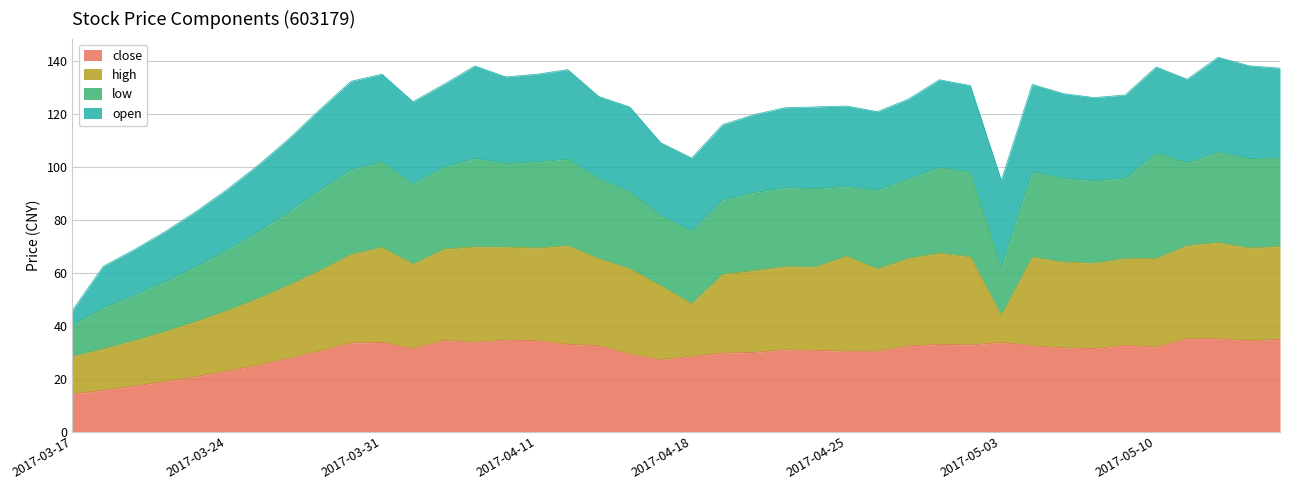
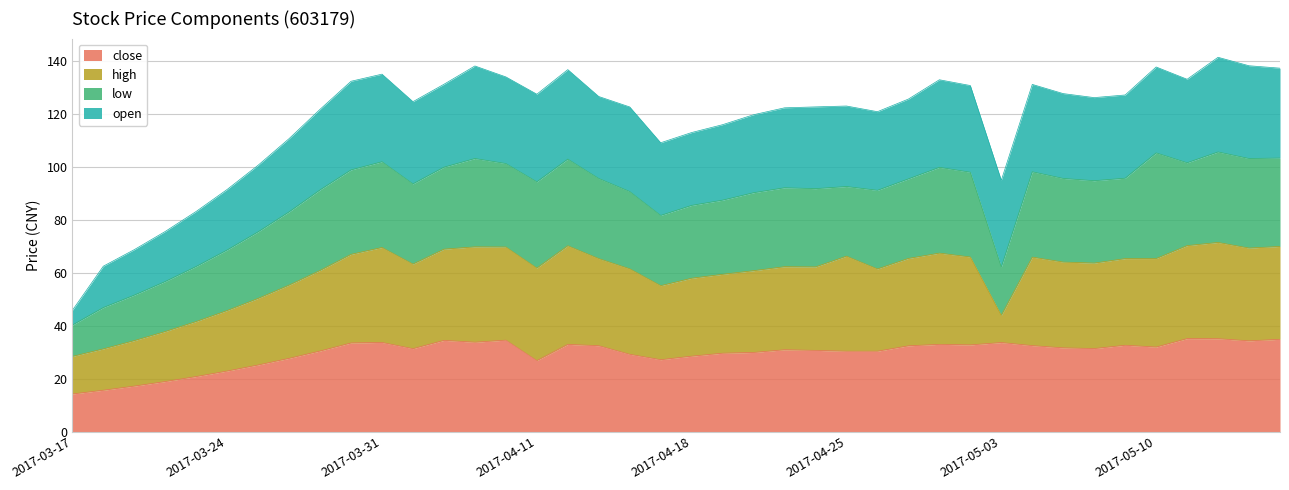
close, 2017-04-11: 34 -> 27
high, 2017-04-18: 20 -> 29
